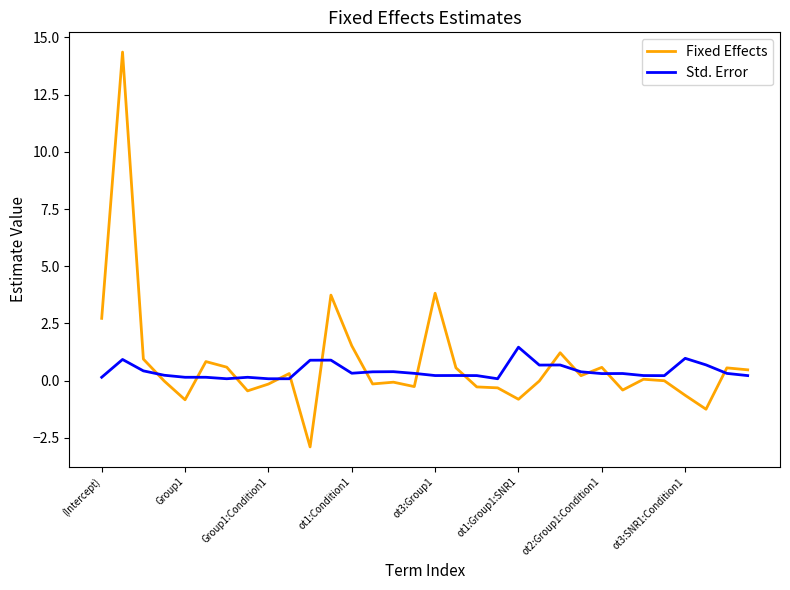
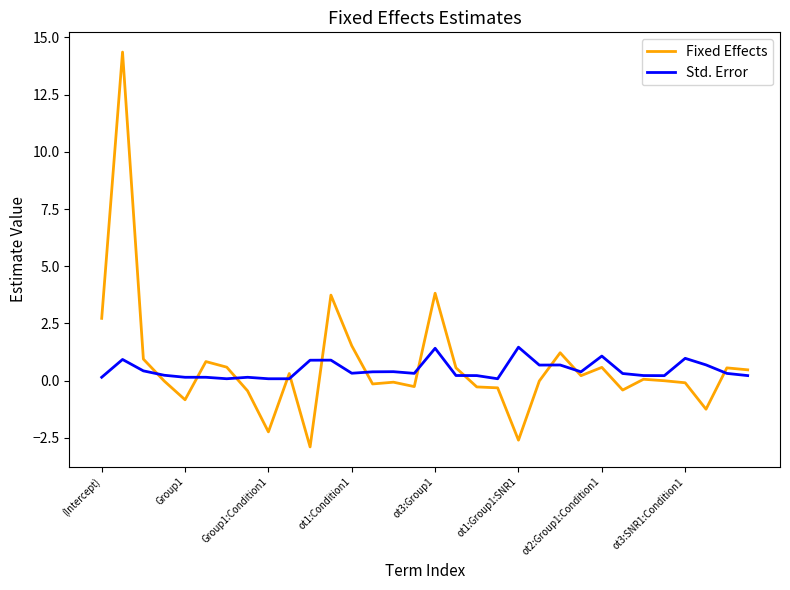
Fixed Effects, Group1:Condition1: -0.1 -> -2.2
Std. Error, ot3:Group1: 0.2 -> 1.4
Fixed Effects, ot1:Group1:SNR1: -0.8 -> -2.6
Std. Error, ot2:Group1:Condition1: 0.3 -> 1.1
Fixed Effects, ot3:SNR1:Condition1: -0.6 -> -0.1
